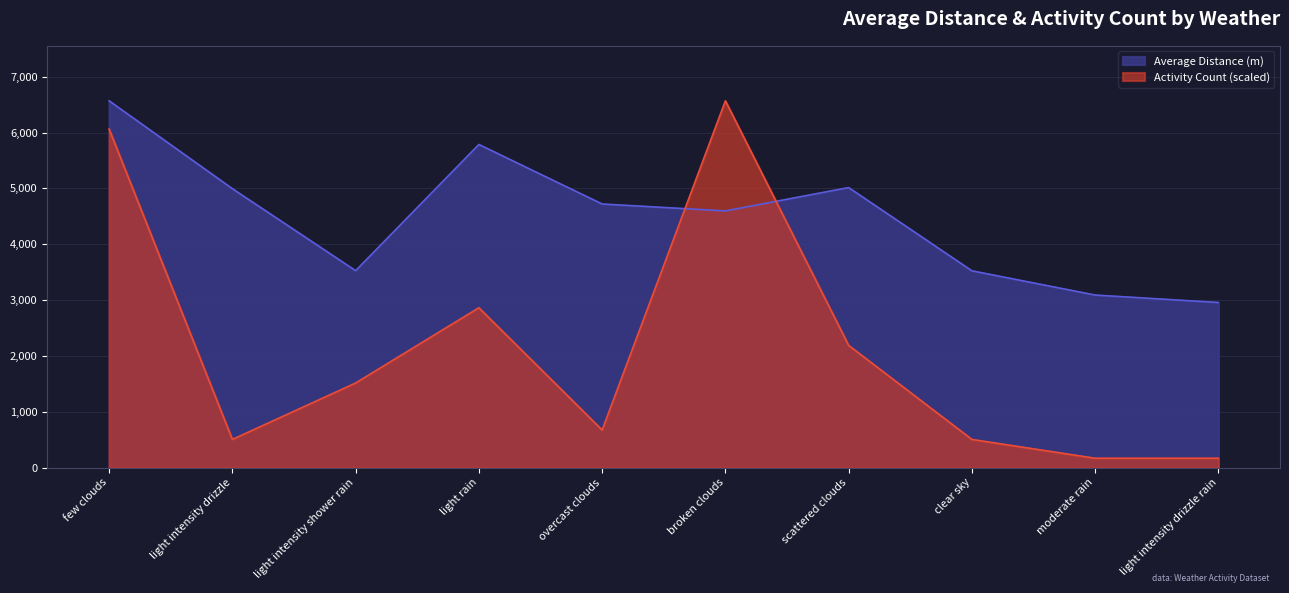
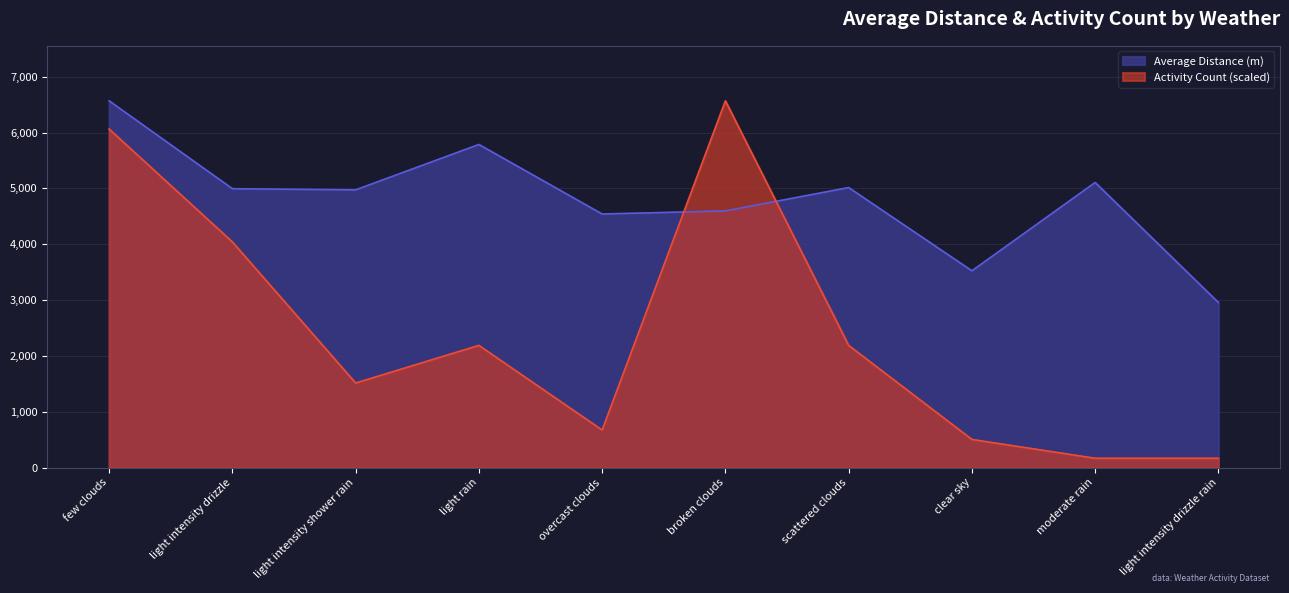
Activity Count (scaled), light intensity drizzle: 500 -> 4,000
Average Distance (m), light intensity shower rain: 3,500 -> 5,000
Activity Count (scaled), light rain: 2,900 -> 2,200
Average Distance (m), overcast clouds: 4,700 -> 4,500
Average Distance (m), moderate rain: 3,100 -> 5,100
